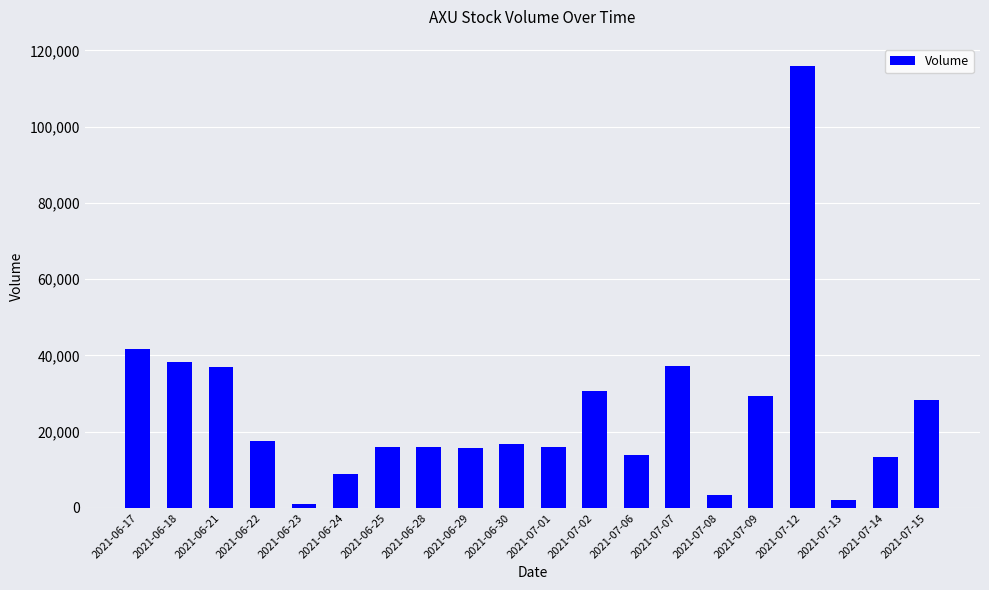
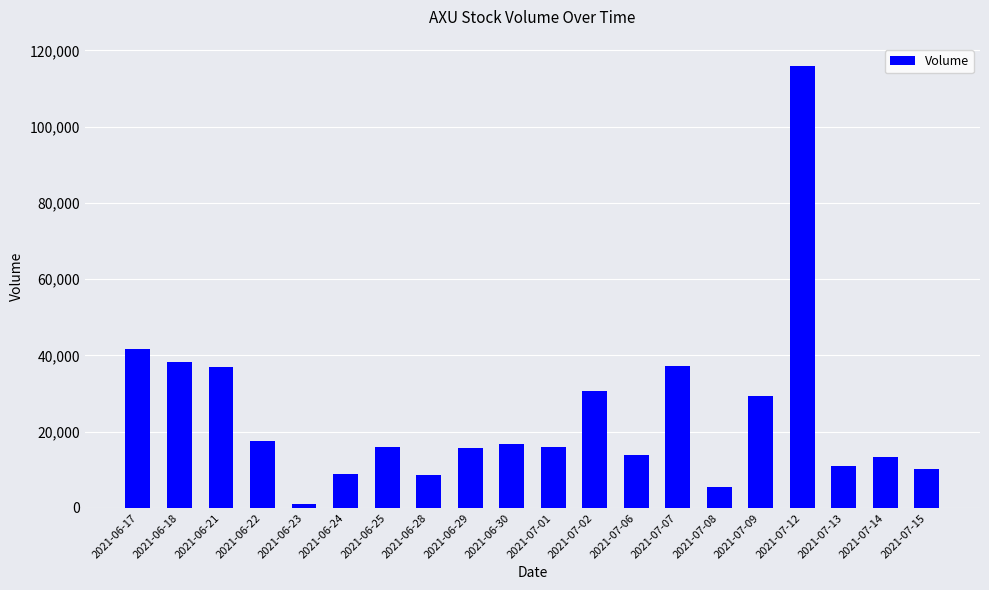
2021-06-28: 16,000 -> 9,000
2021-07-08: 3,000 -> 6,000
2021-07-13: 2,000 -> 11,000
2021-07-15: 28,000 -> 10,000
